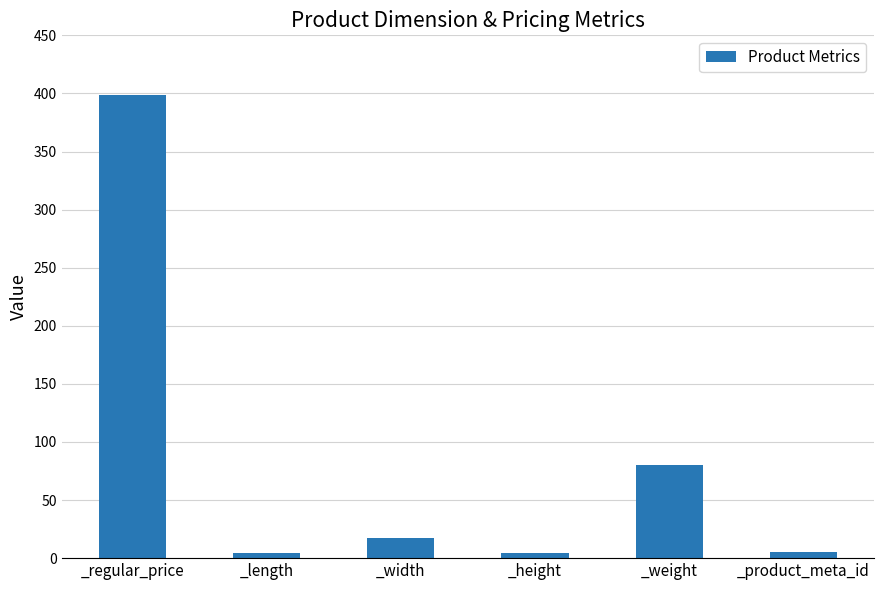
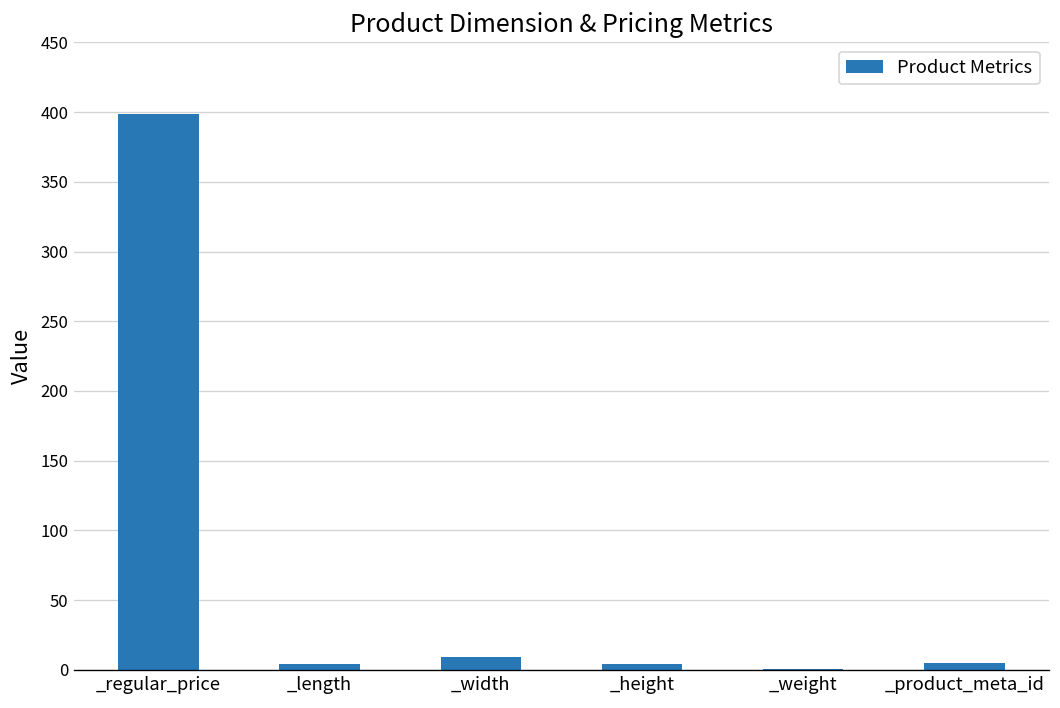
_width: 17 -> 9
_weight: 80 -> 1
